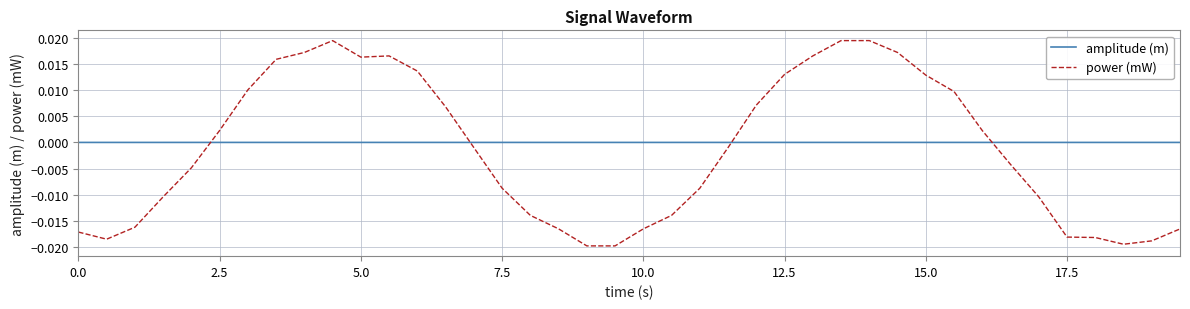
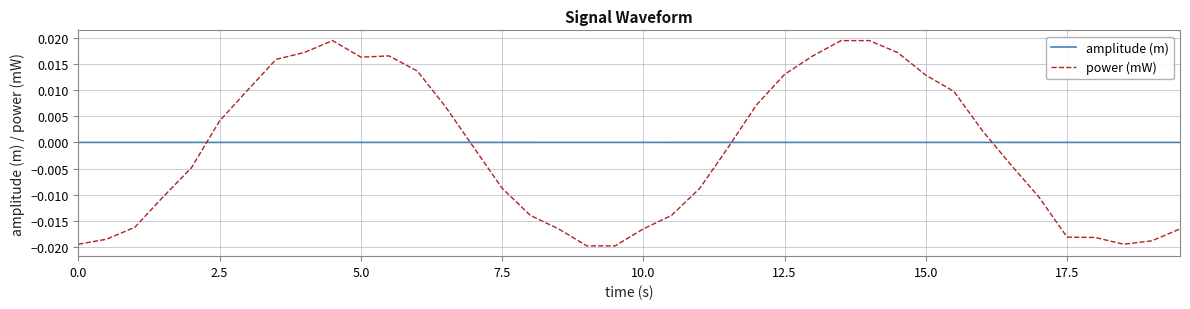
power (mW), 0.0: -0.017 -> -0.019
power (mW), 2.5: 0.002 -> 0.004
